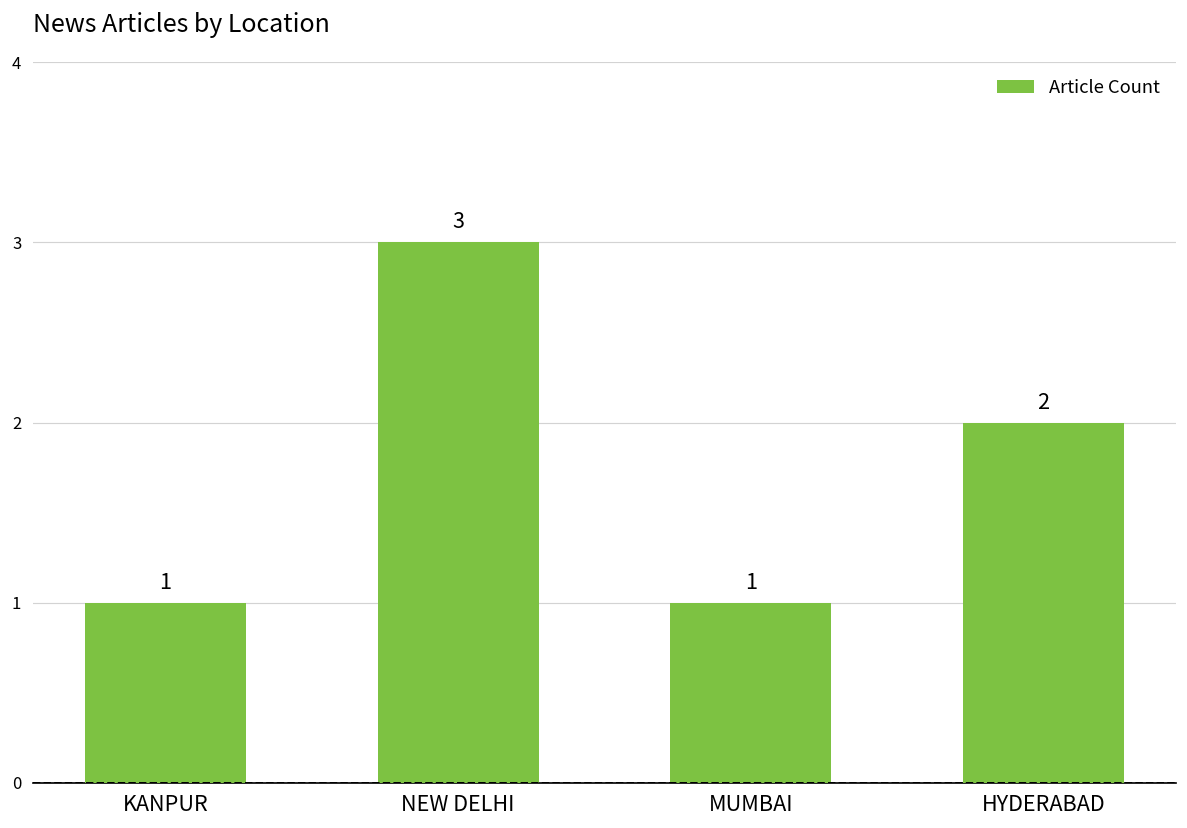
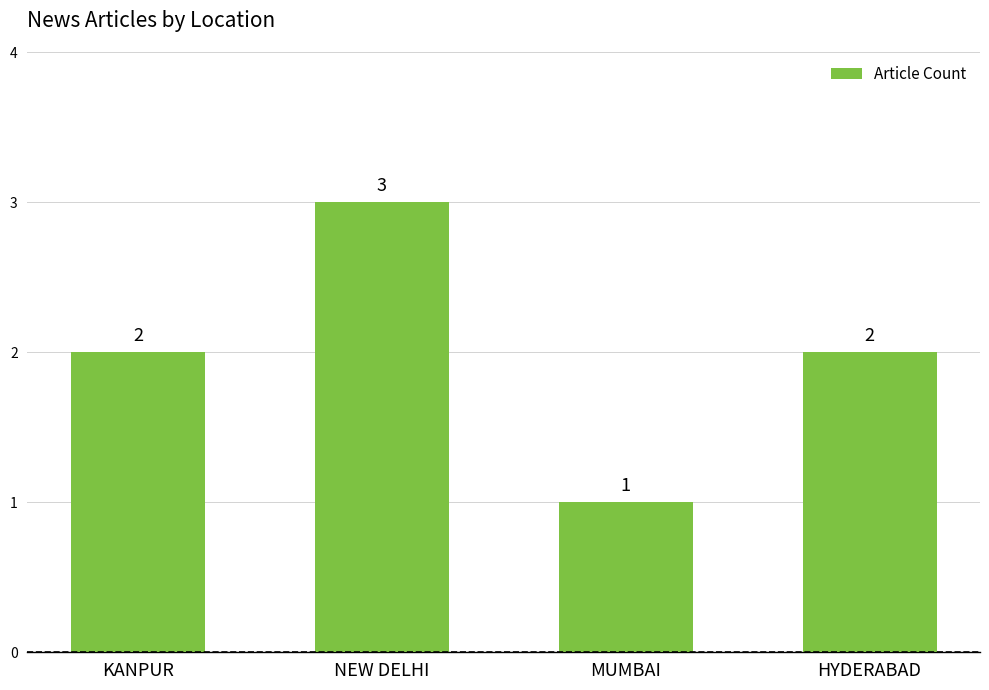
KANPUR: 1 -> 2
